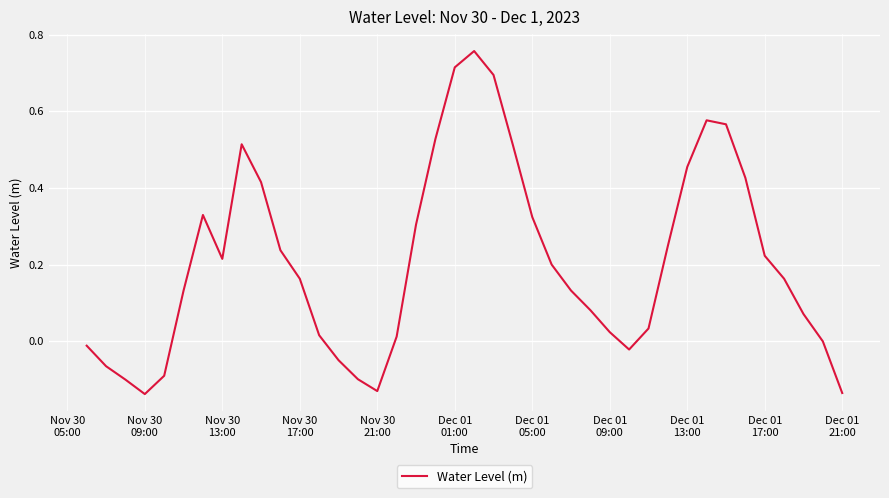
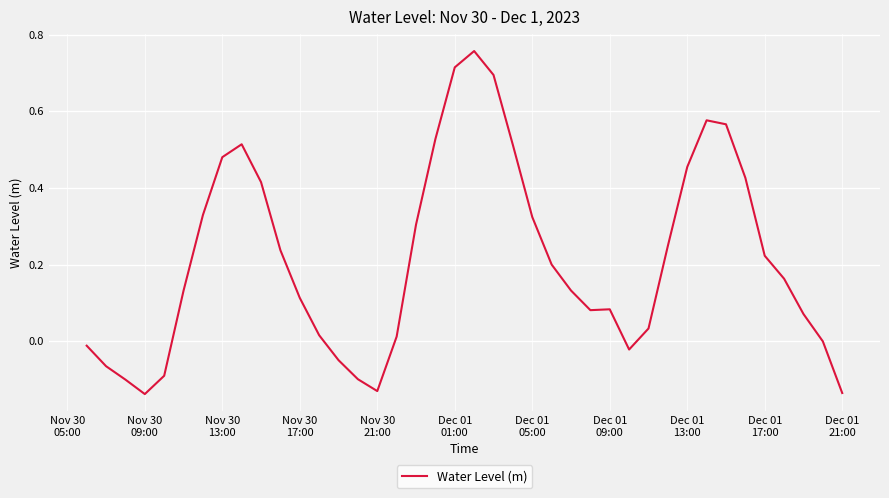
Nov 30 13:00: 0.21 -> 0.48
Nov 30 17:00: 0.16 -> 0.11
Dec 01 09:00: 0.02 -> 0.08
